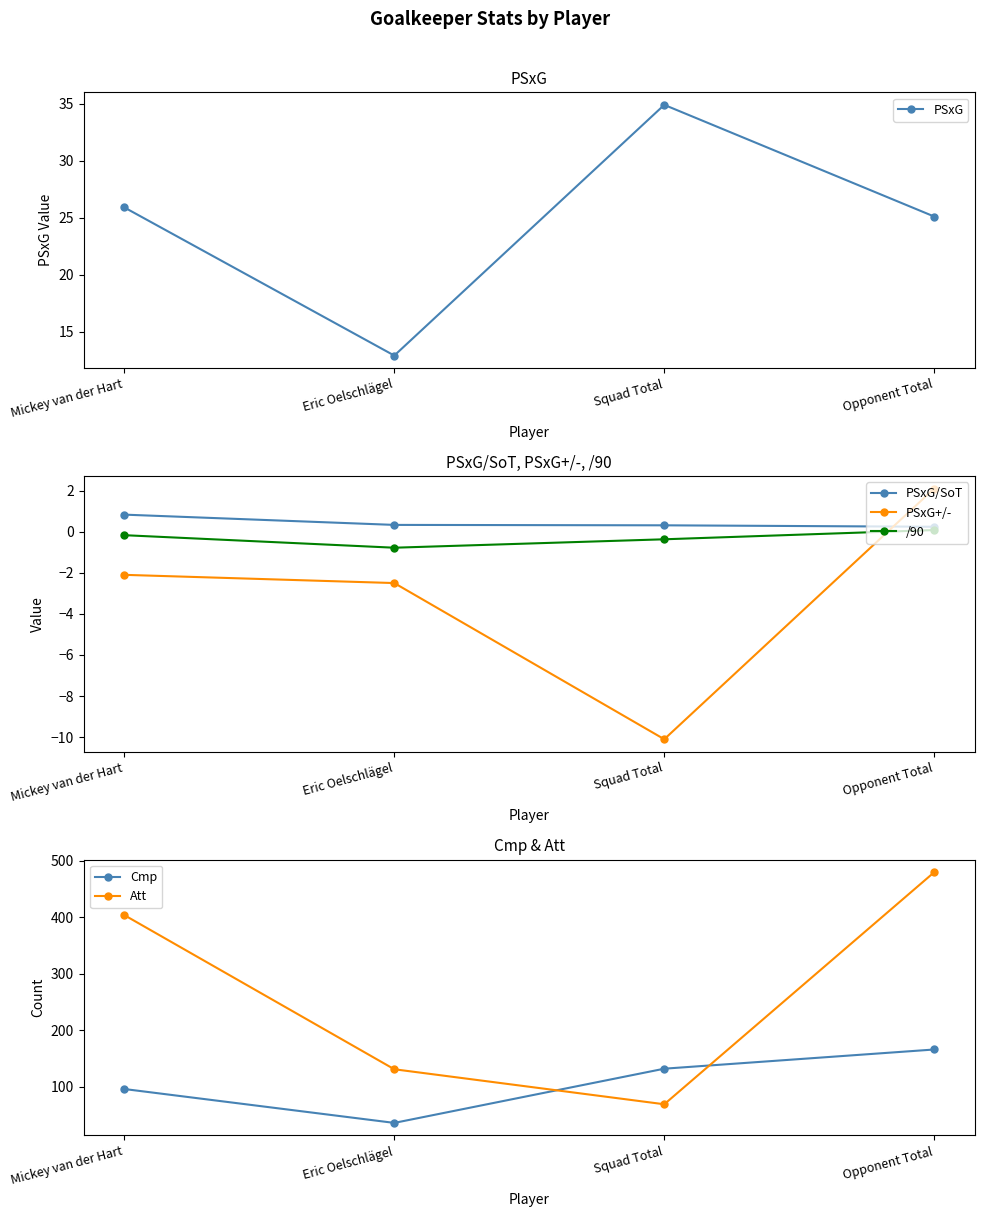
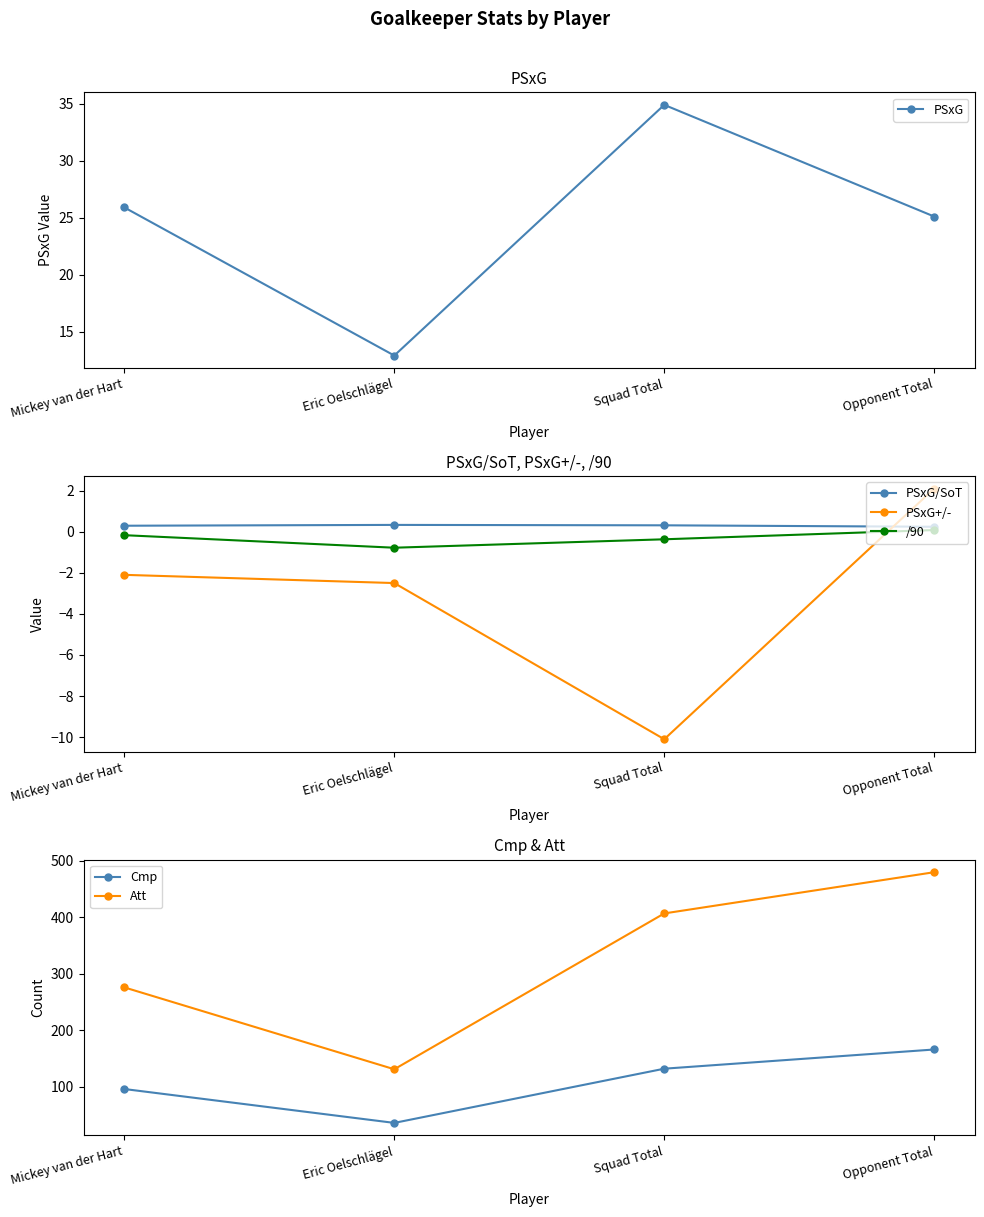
PSxG/SoT, PSxG+/-, /90, PSxG/SoT, Mickey van der Hart: 0.8 -> 0.3
Cmp & Att, Att, Mickey van der Hart: 400 -> 280
Cmp & Att, Att, Squad Total: 70 -> 410
